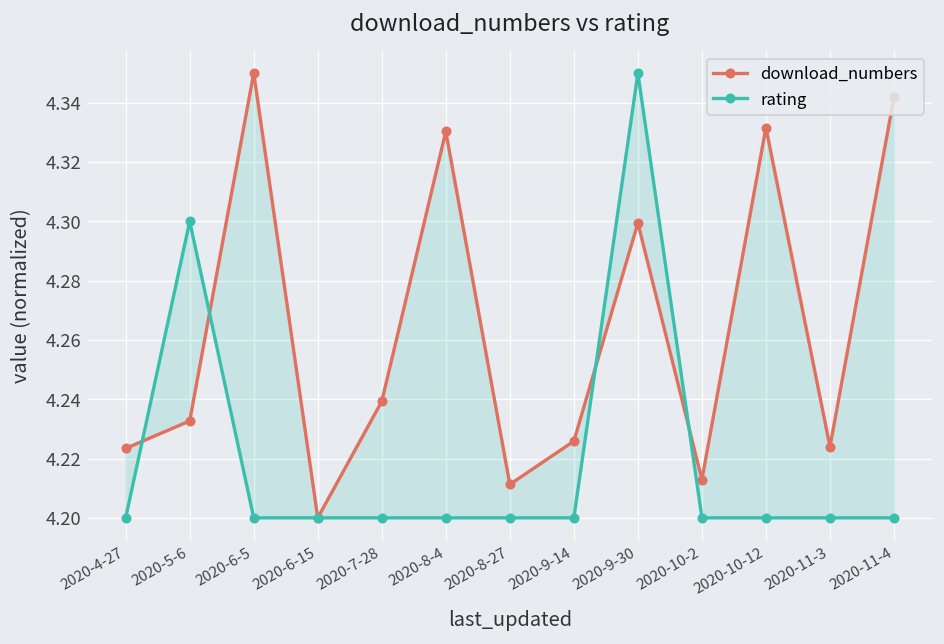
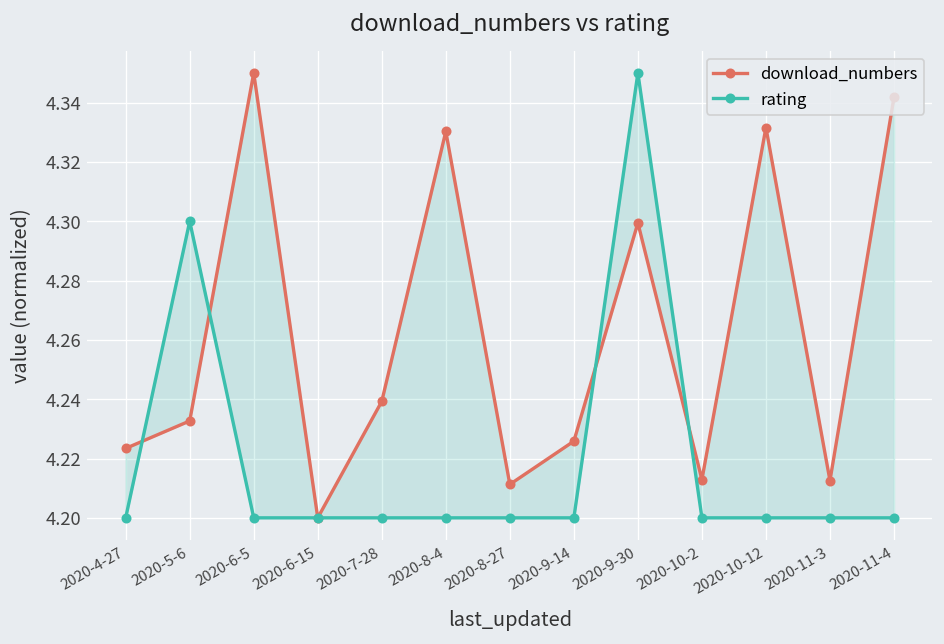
download_numbers, 2020-11-3: 4.224 -> 4.213
